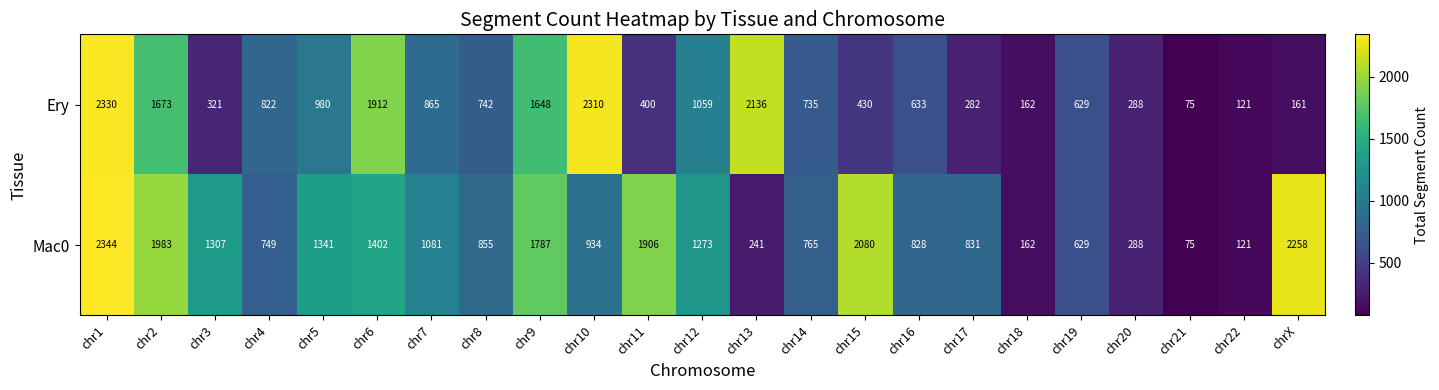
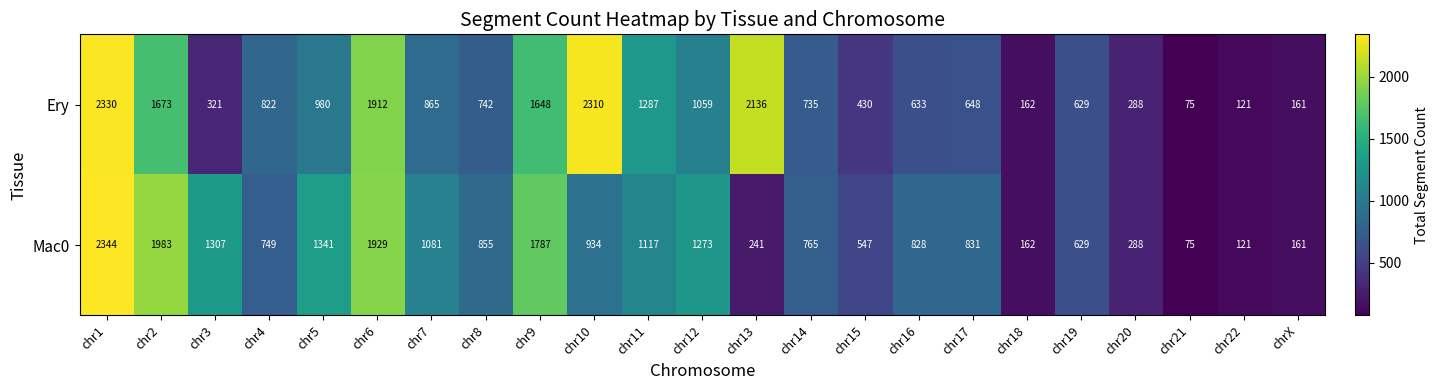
Ery, chr11: 400 -> 1287
Ery, chr17: 282 -> 648
Mac0, chr6: 1402 -> 1929
Mac0, chr11: 1906 -> 1117
Mac0, chr15: 2080 -> 547
Mac0, chrX: 2258 -> 161
